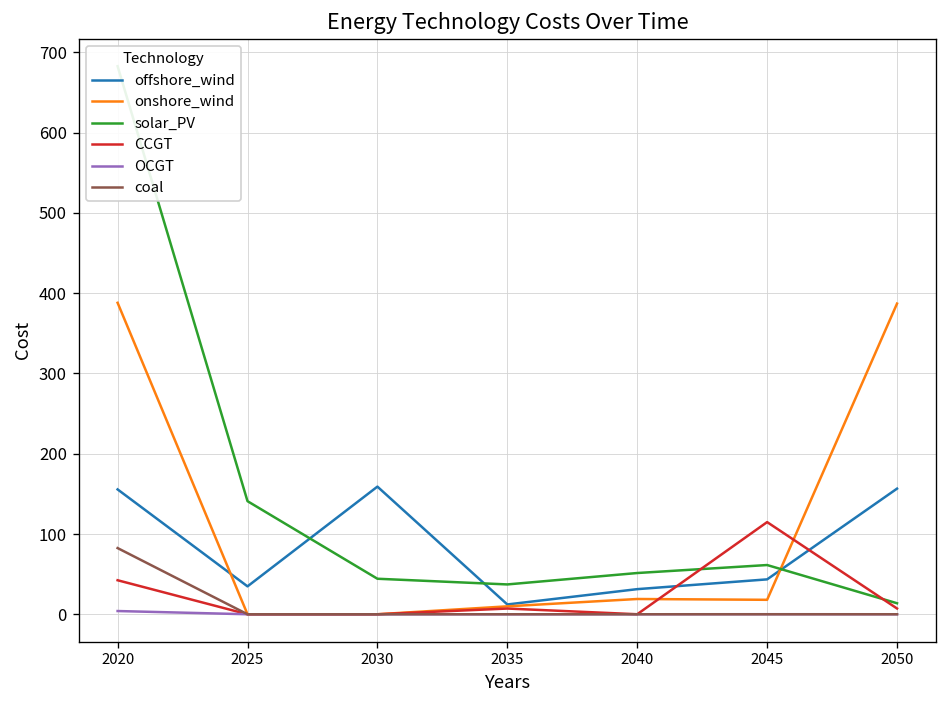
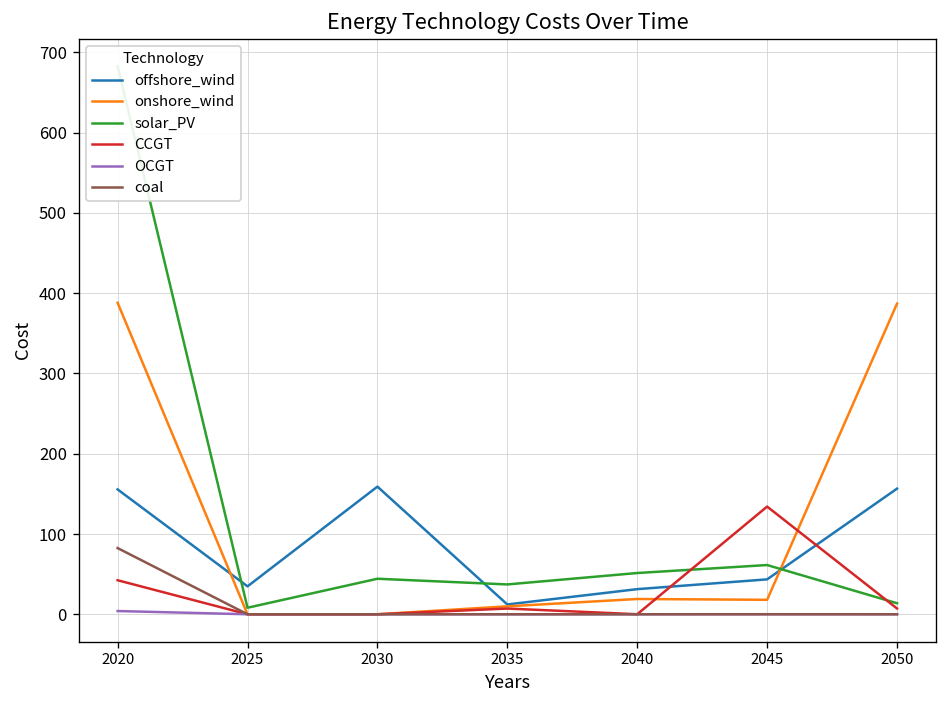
solar_PV, 2025: 140 -> 10
CCGT, 2045: 110 -> 130
